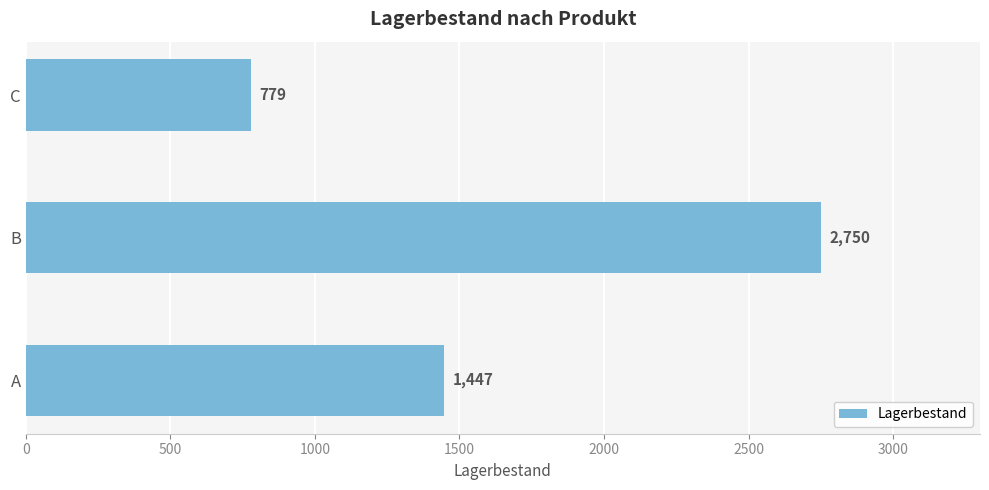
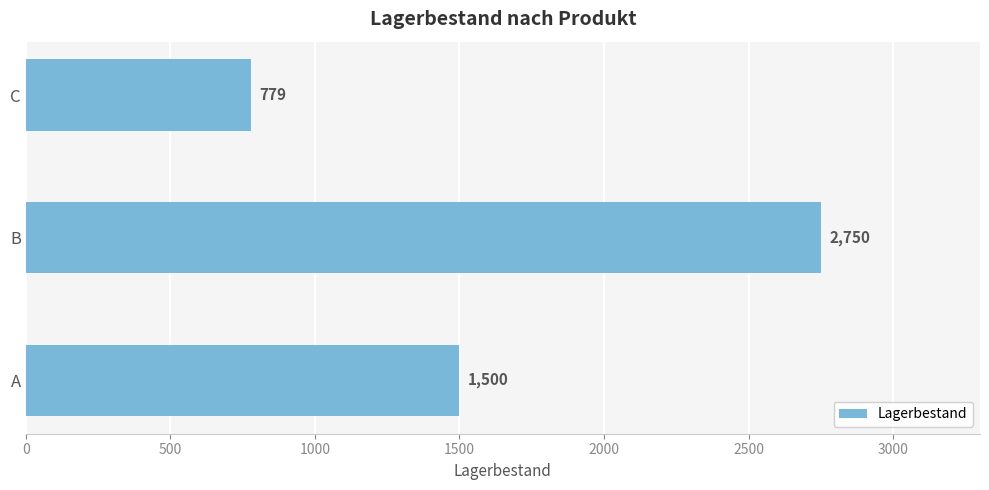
A: 1,447 -> 1,500
